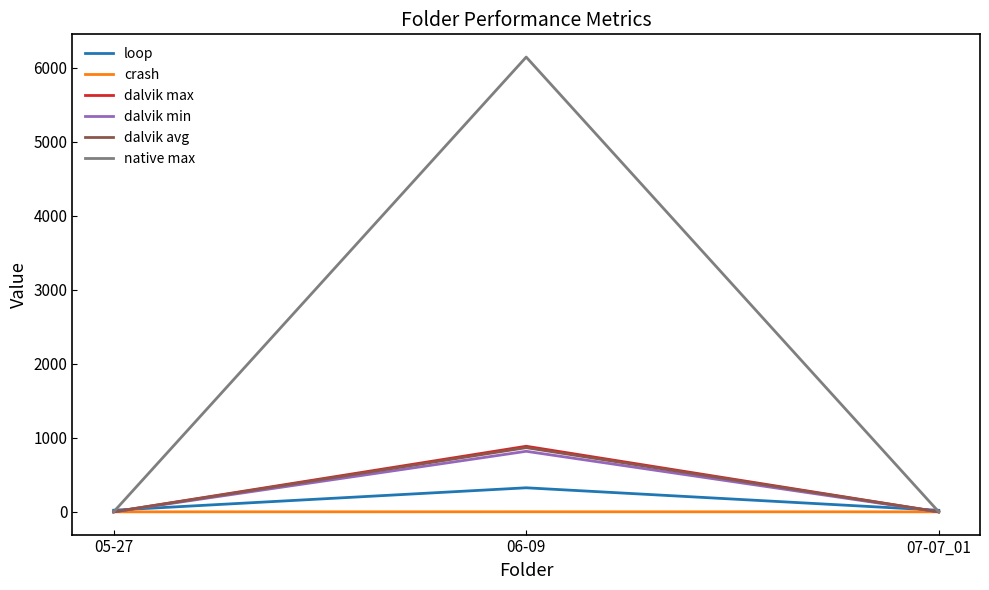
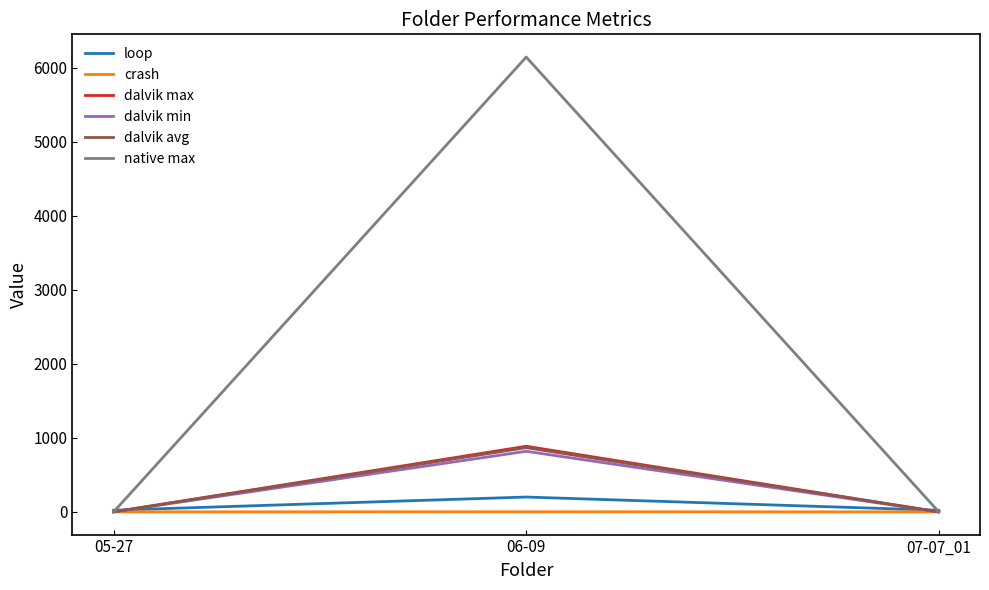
loop, 06-09: 300 -> 200
